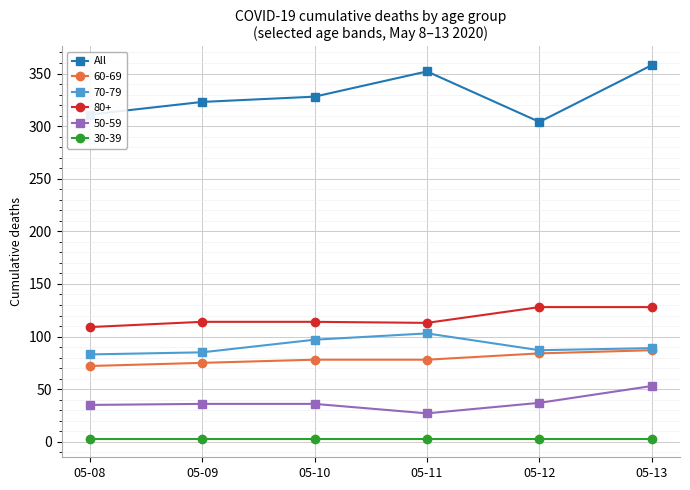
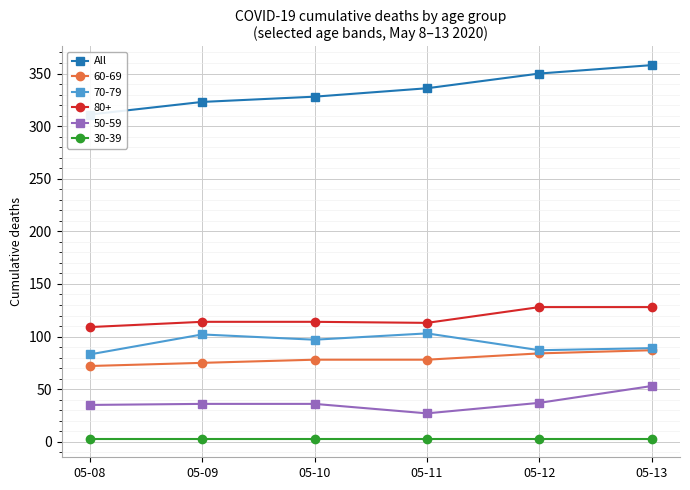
70-79, 05-09: 85 -> 102
All, 05-11: 352 -> 336
All, 05-12: 304 -> 350
